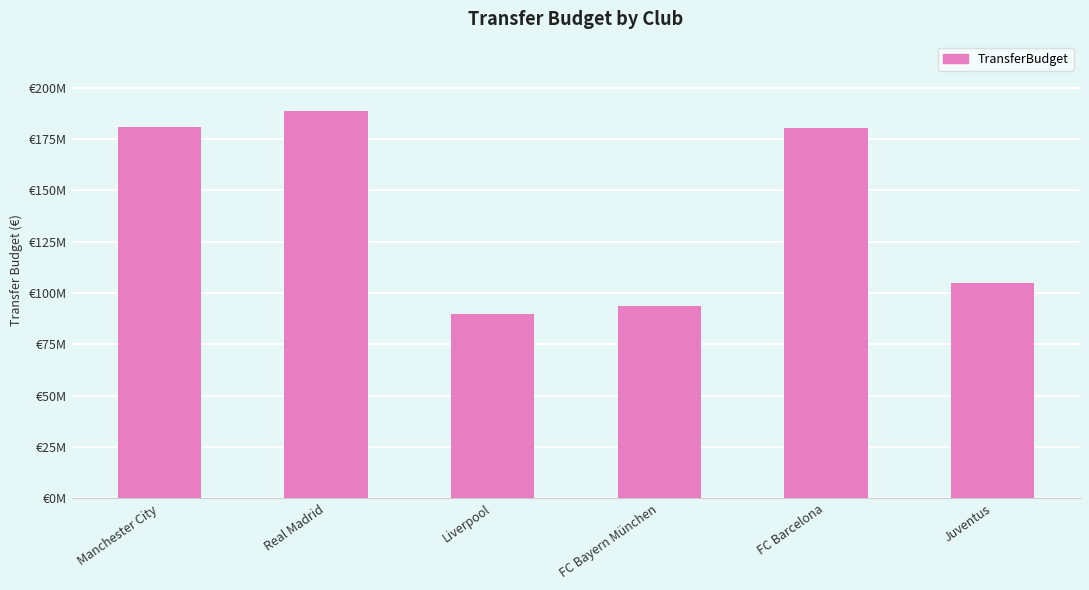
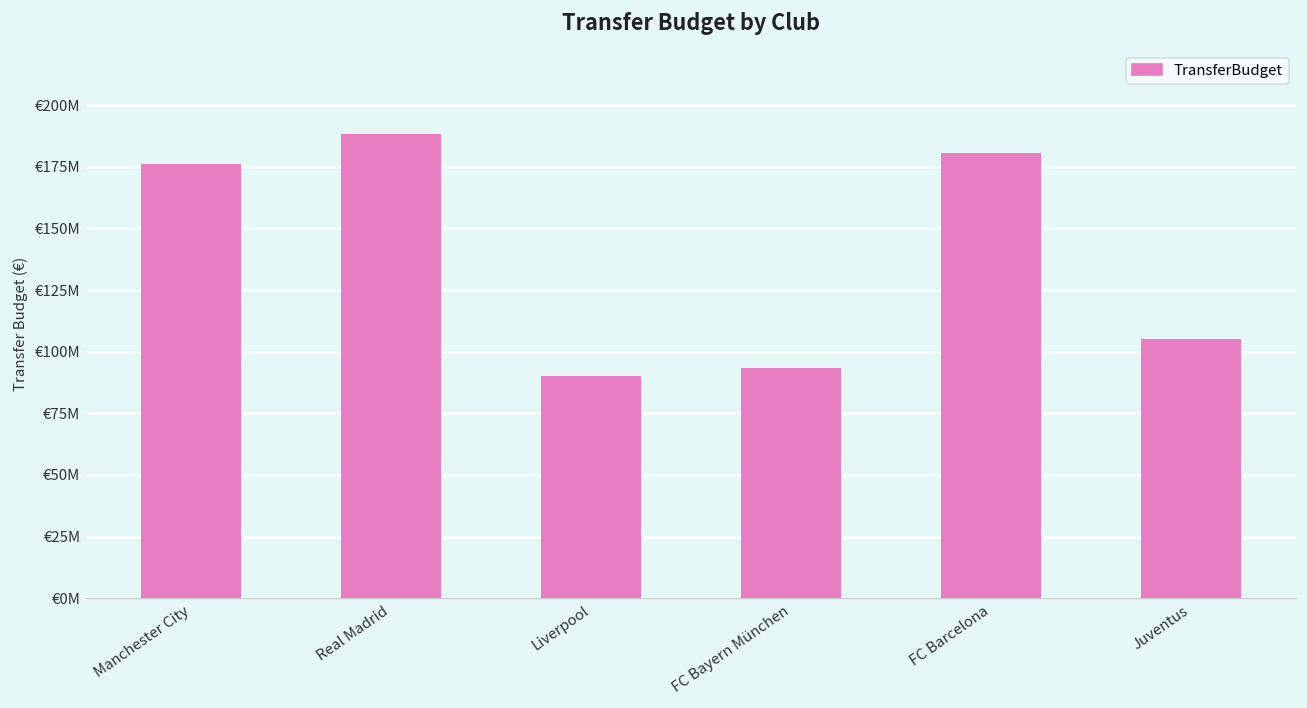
Manchester City: €181000000 -> €176000000
